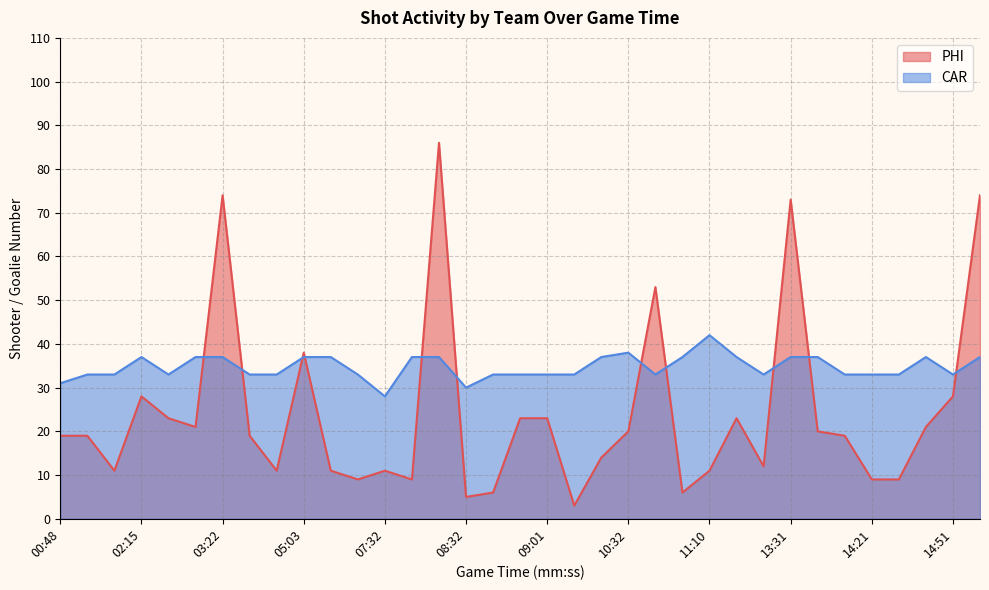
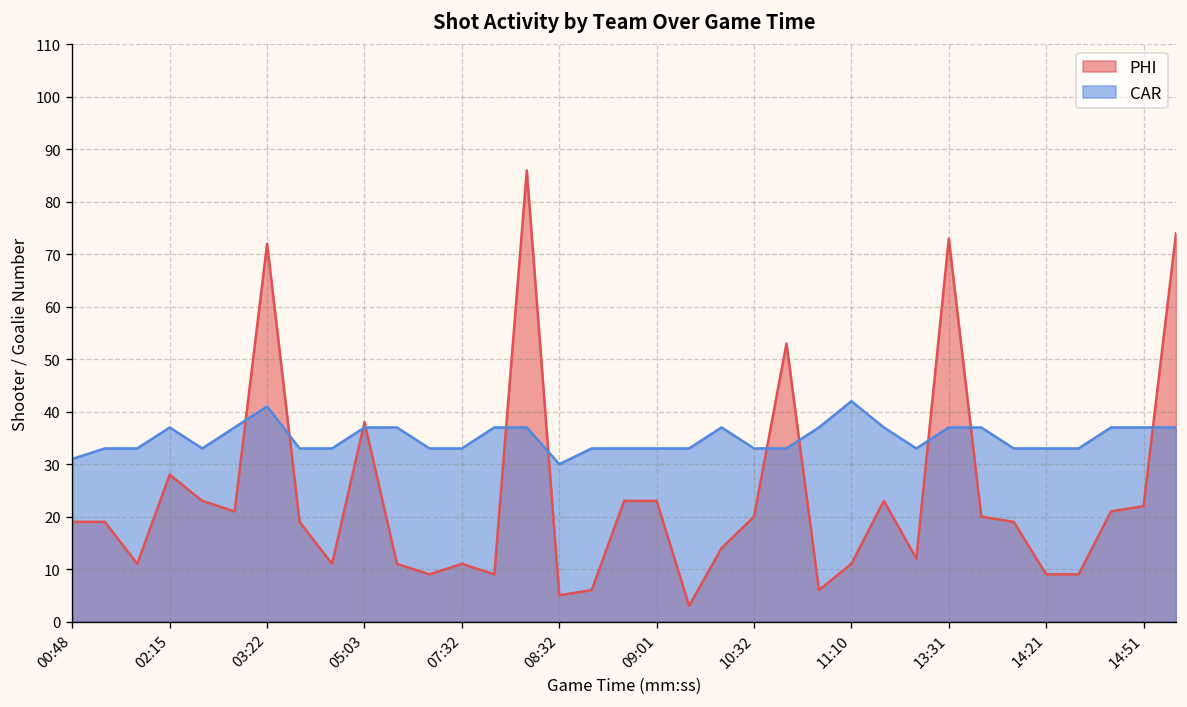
PHI, 03:22: 74 -> 72
CAR, 03:22: 37 -> 41
CAR, 07:32: 28 -> 33
CAR, 10:32: 38 -> 33
PHI, 14:51: 28 -> 22
CAR, 14:51: 33 -> 37
